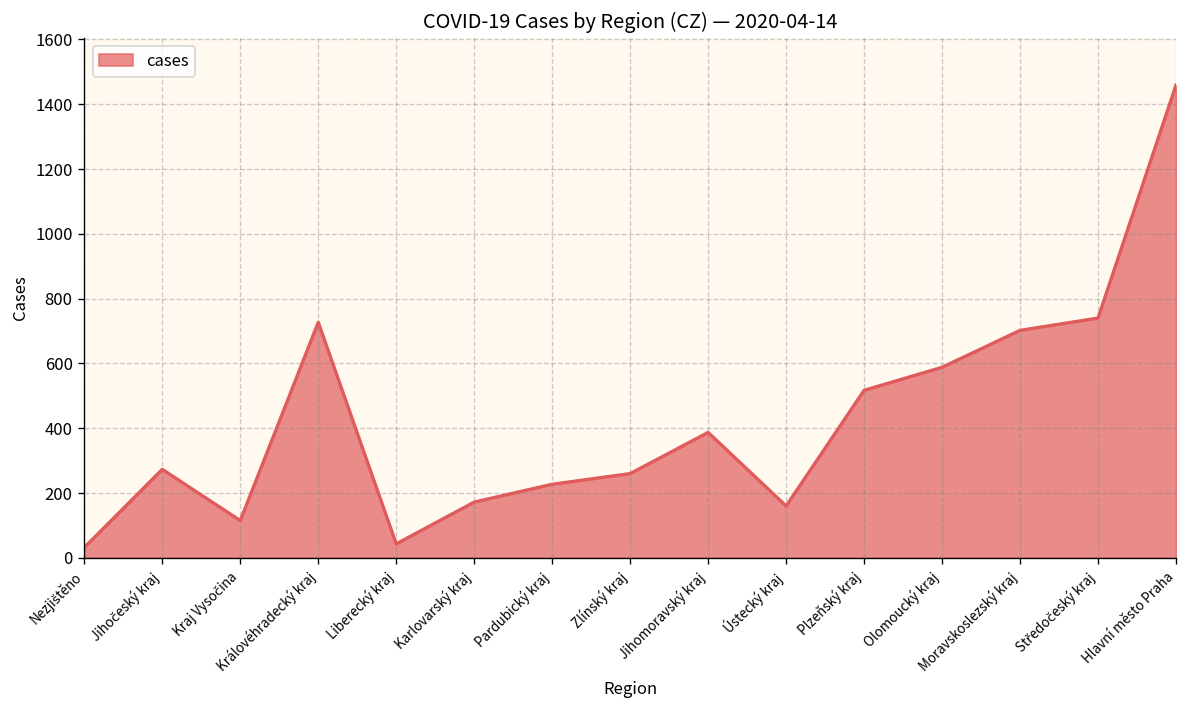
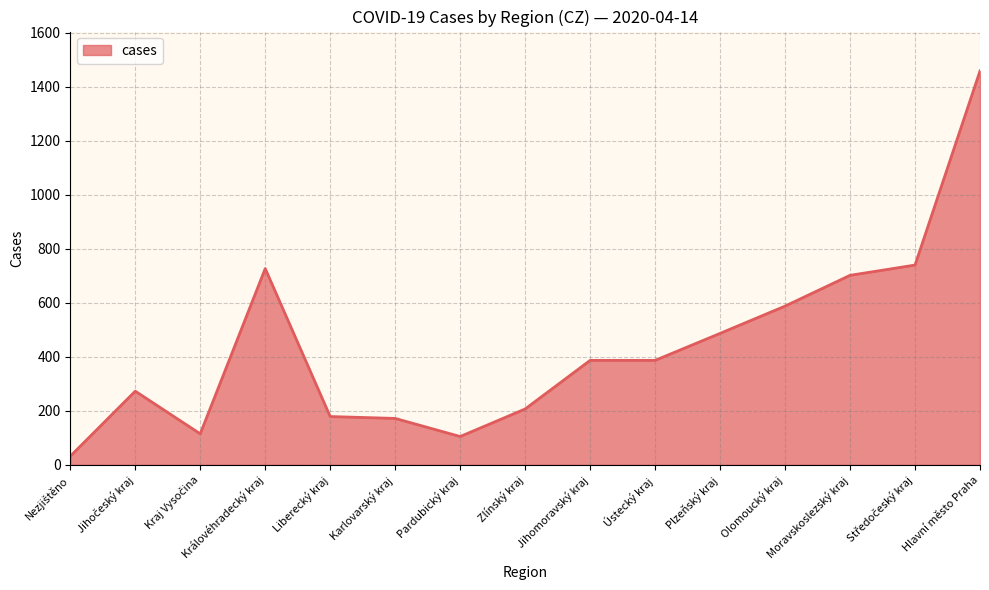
Liberecký kraj: 40 -> 180
Pardubický kraj: 230 -> 110
Zlínský kraj: 260 -> 210
Ústecký kraj: 160 -> 390
Plzeňský kraj: 520 -> 490
